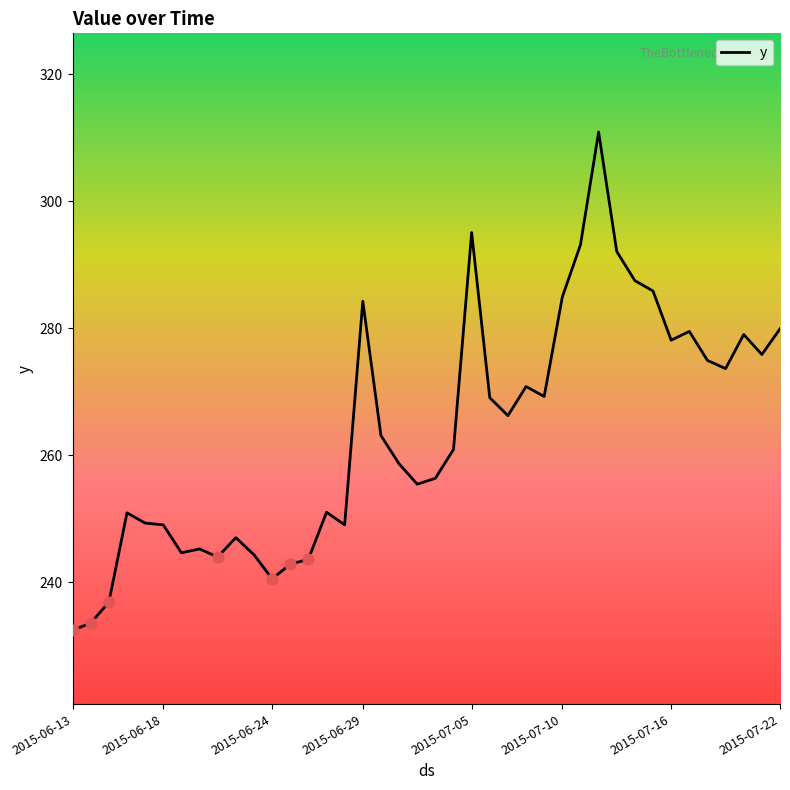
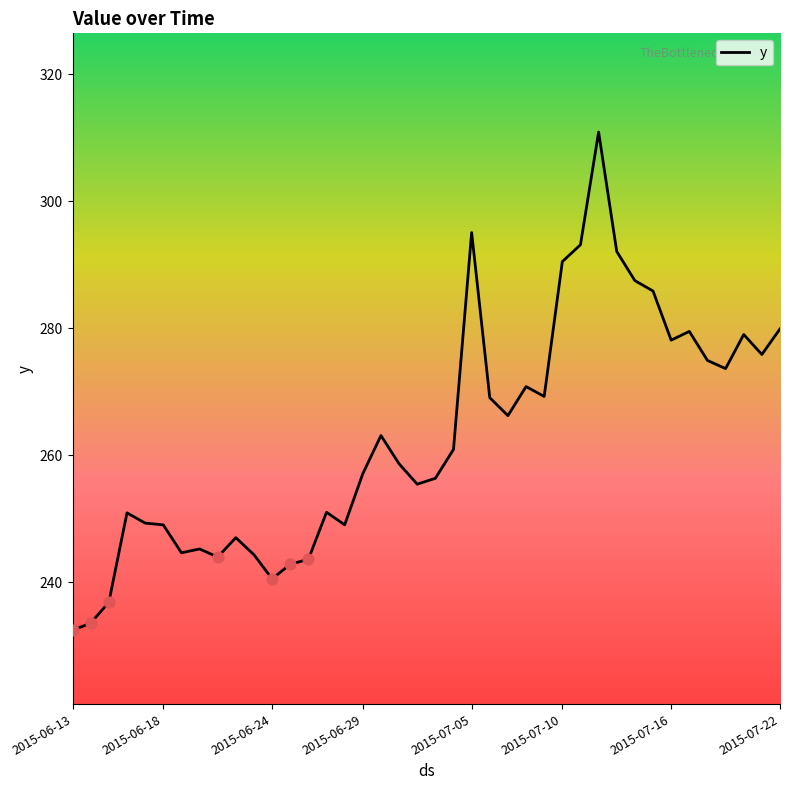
y, 2015-06-29: 284 -> 257
y, 2015-07-10: 285 -> 290
